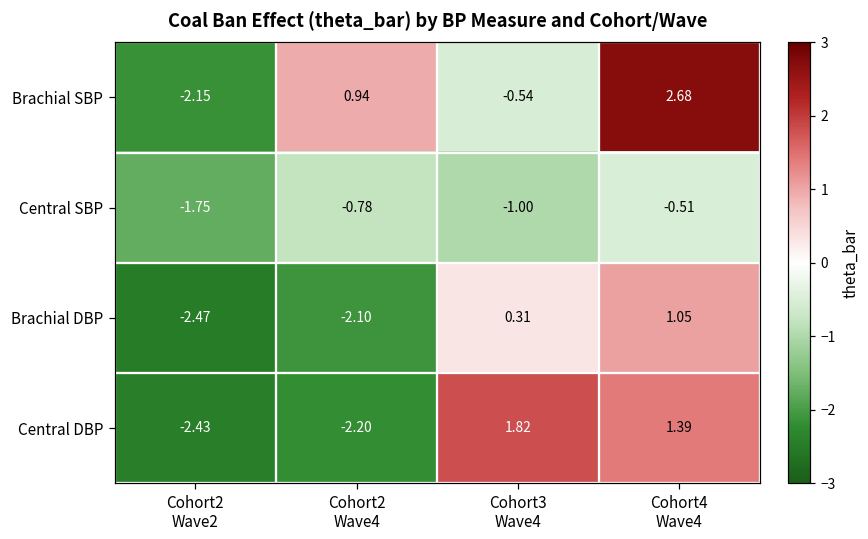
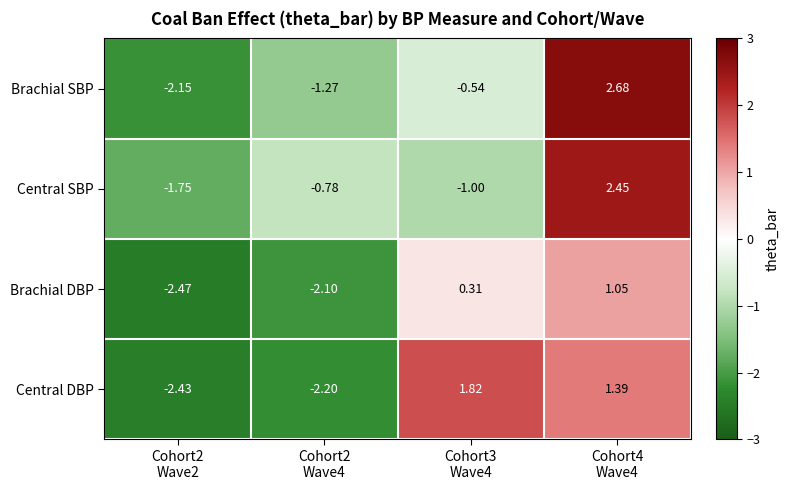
Brachial SBP, Cohort2 Wave4: 0.94 -> -1.27
Central SBP, Cohort4 Wave4: -0.51 -> 2.45
